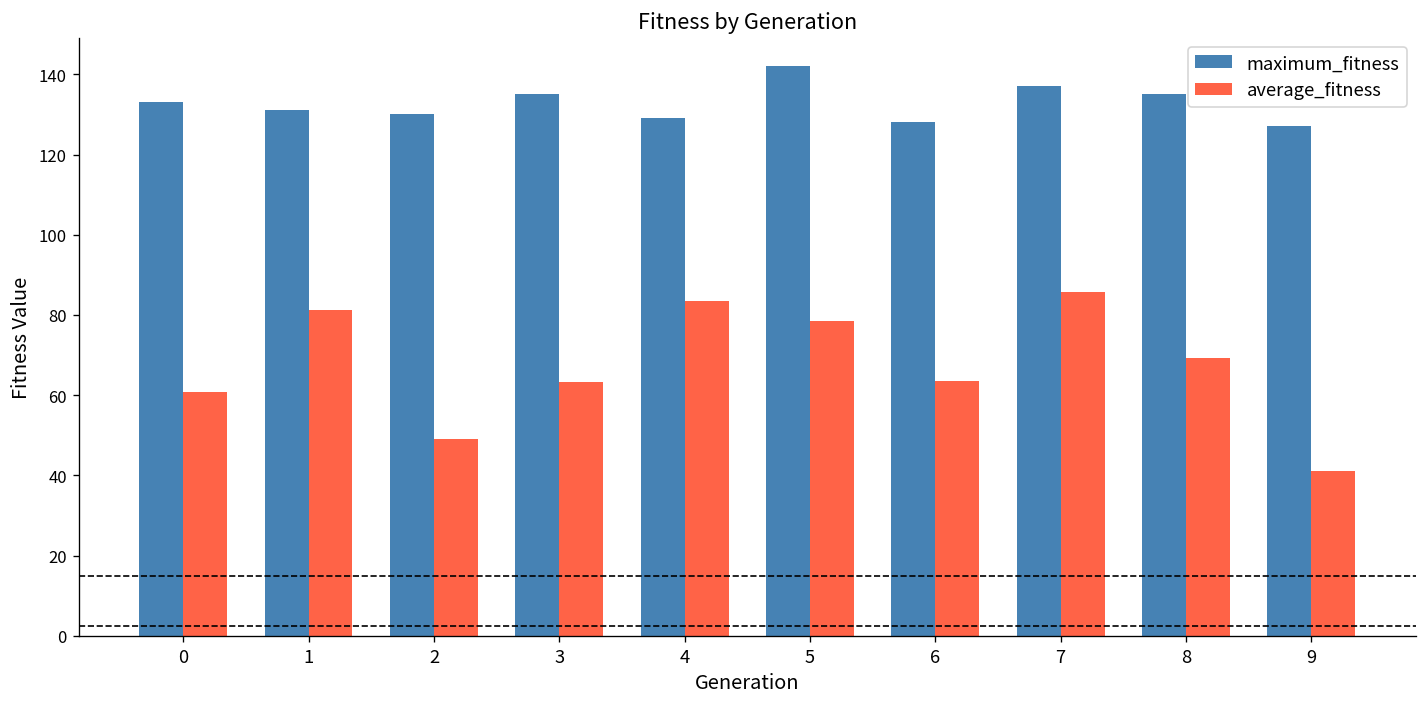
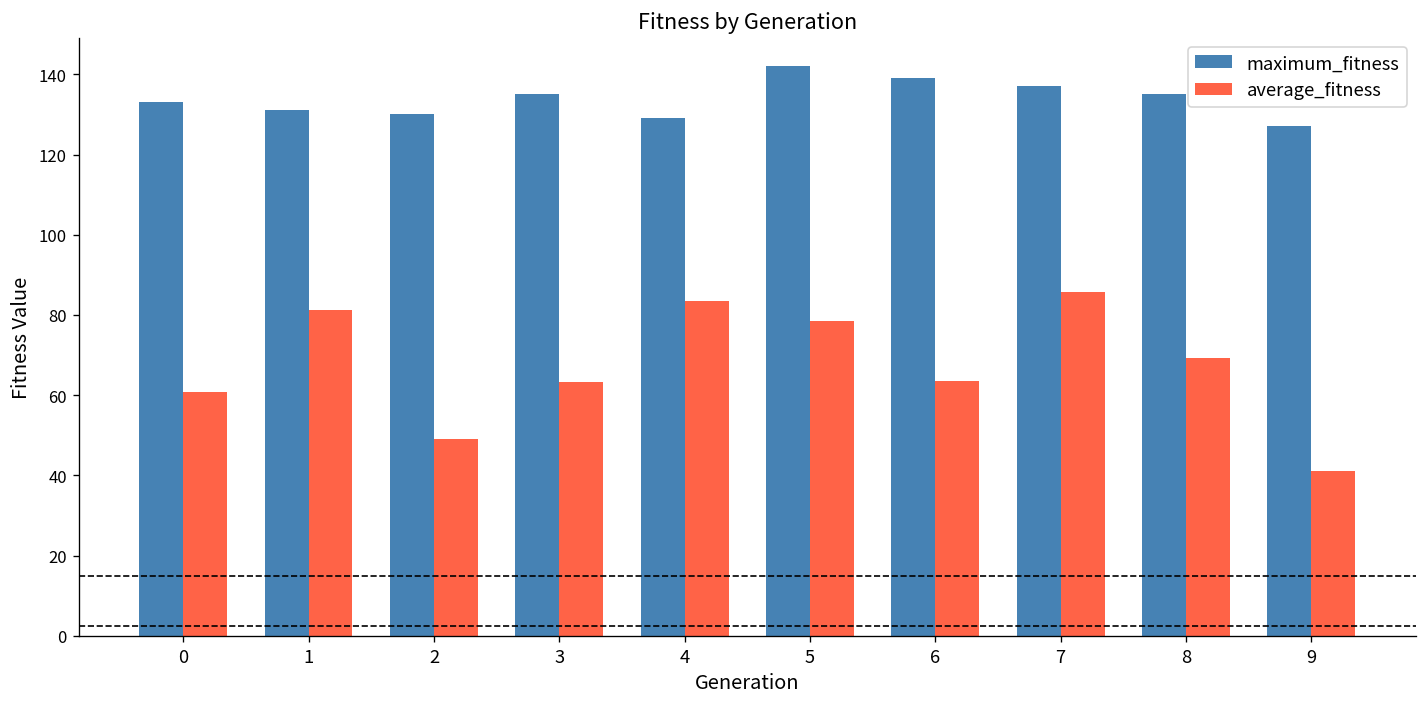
maximum_fitness, 6: 128 -> 139
